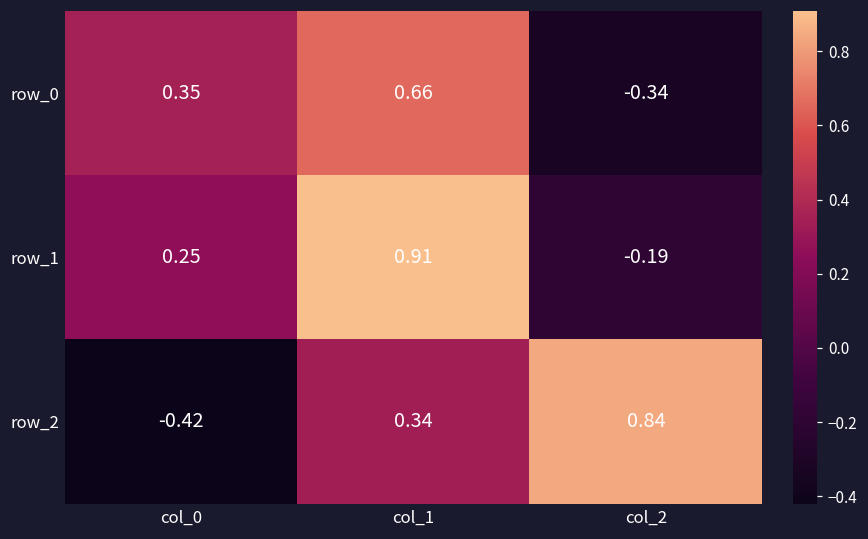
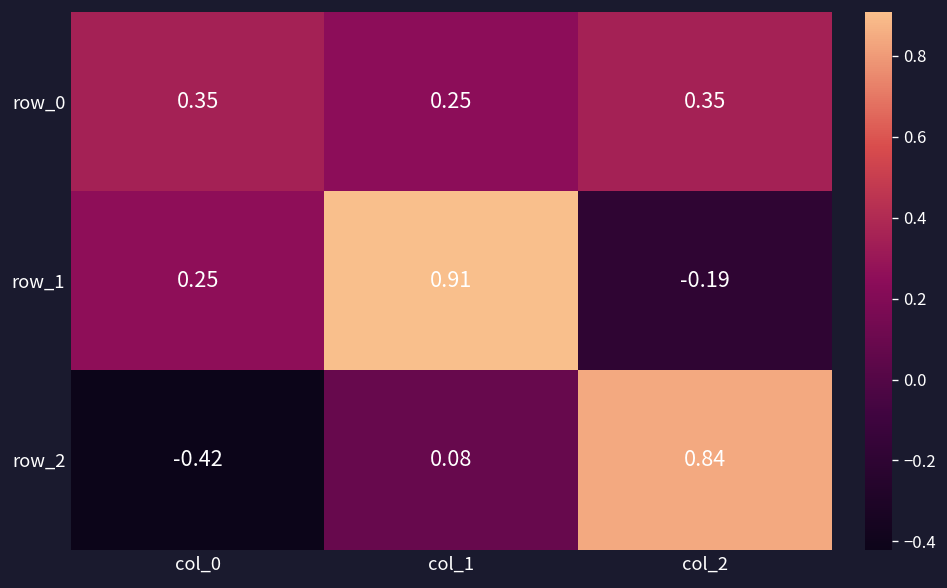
row_0, col_1: 0.66 -> 0.25
row_0, col_2: -0.34 -> 0.35
row_2, col_1: 0.34 -> 0.08
